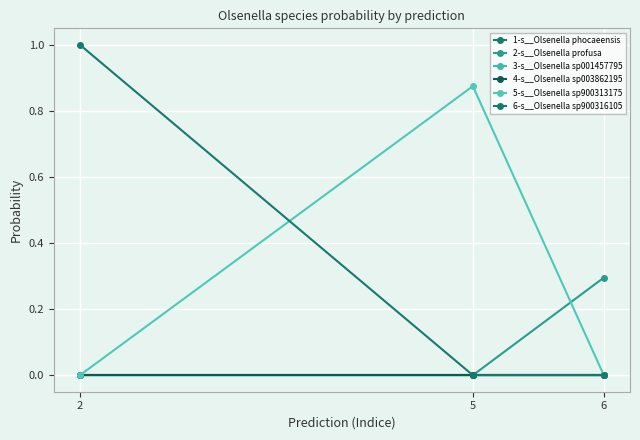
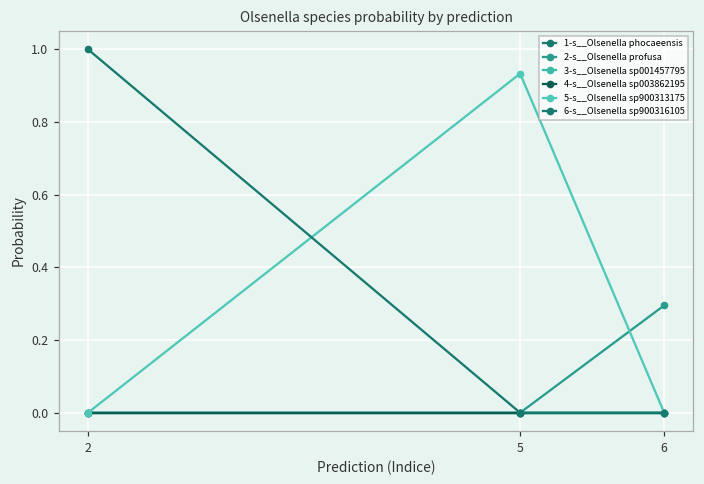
5-s__Olsenella sp900313175, 5: 0.87 -> 0.93
